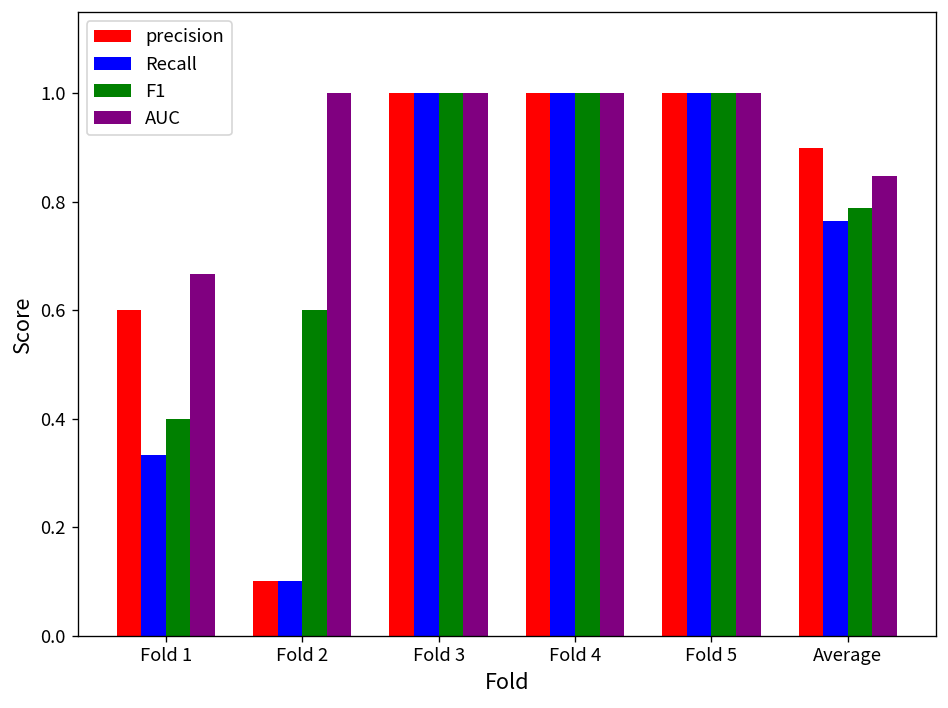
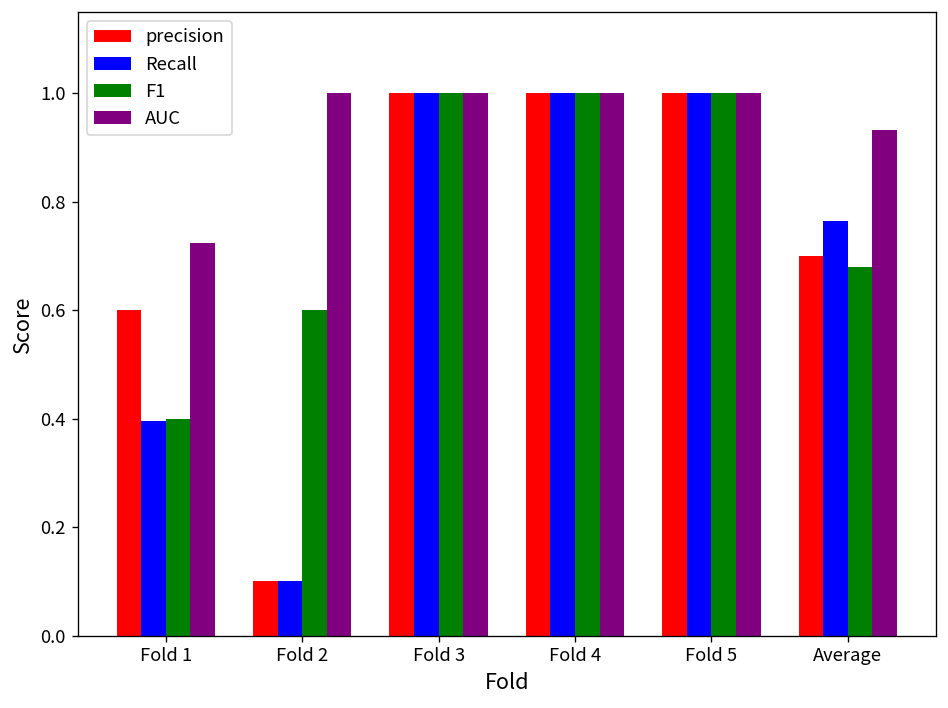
Recall, Fold 1: 0.33 -> 0.40
AUC, Fold 1: 0.67 -> 0.72
precision, Average: 0.9 -> 0.7
F1, Average: 0.79 -> 0.68
AUC, Average: 0.85 -> 0.93
